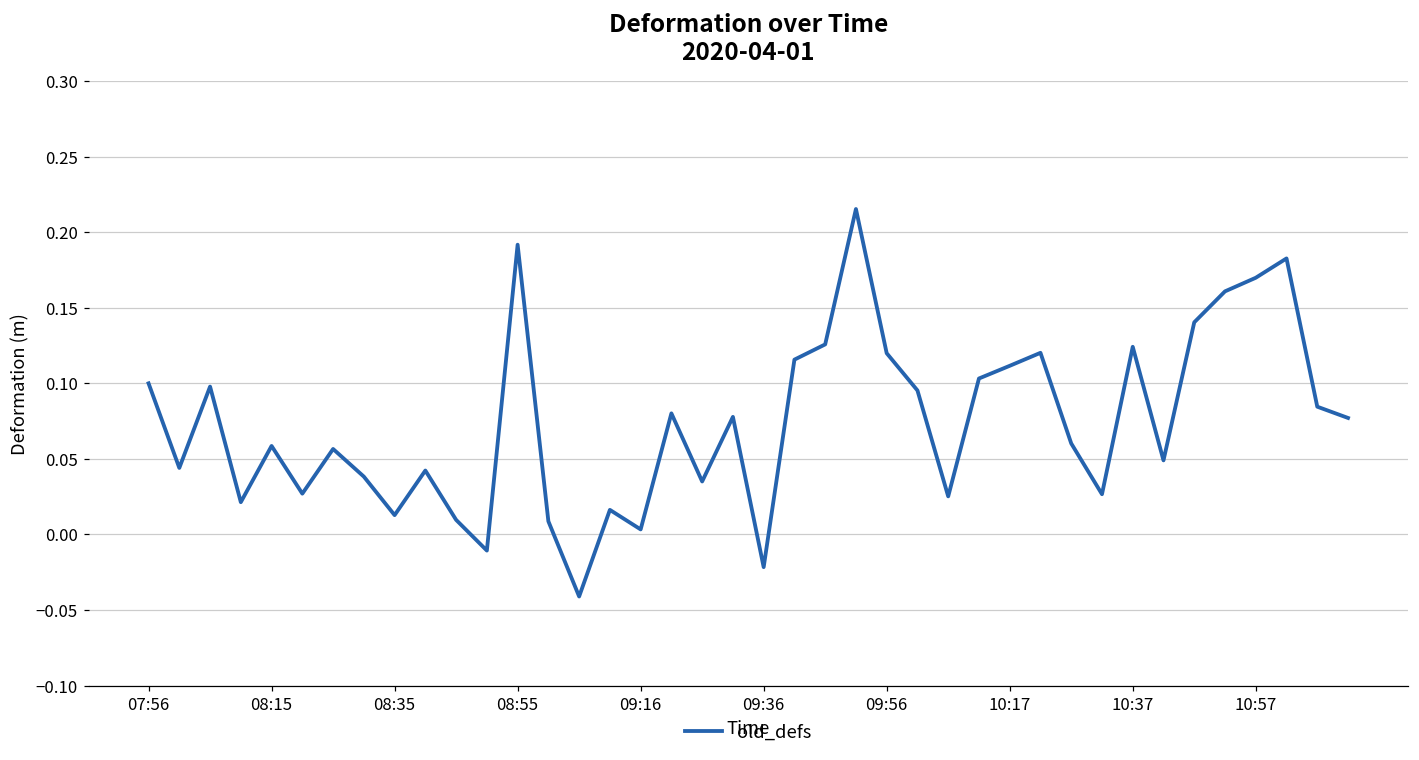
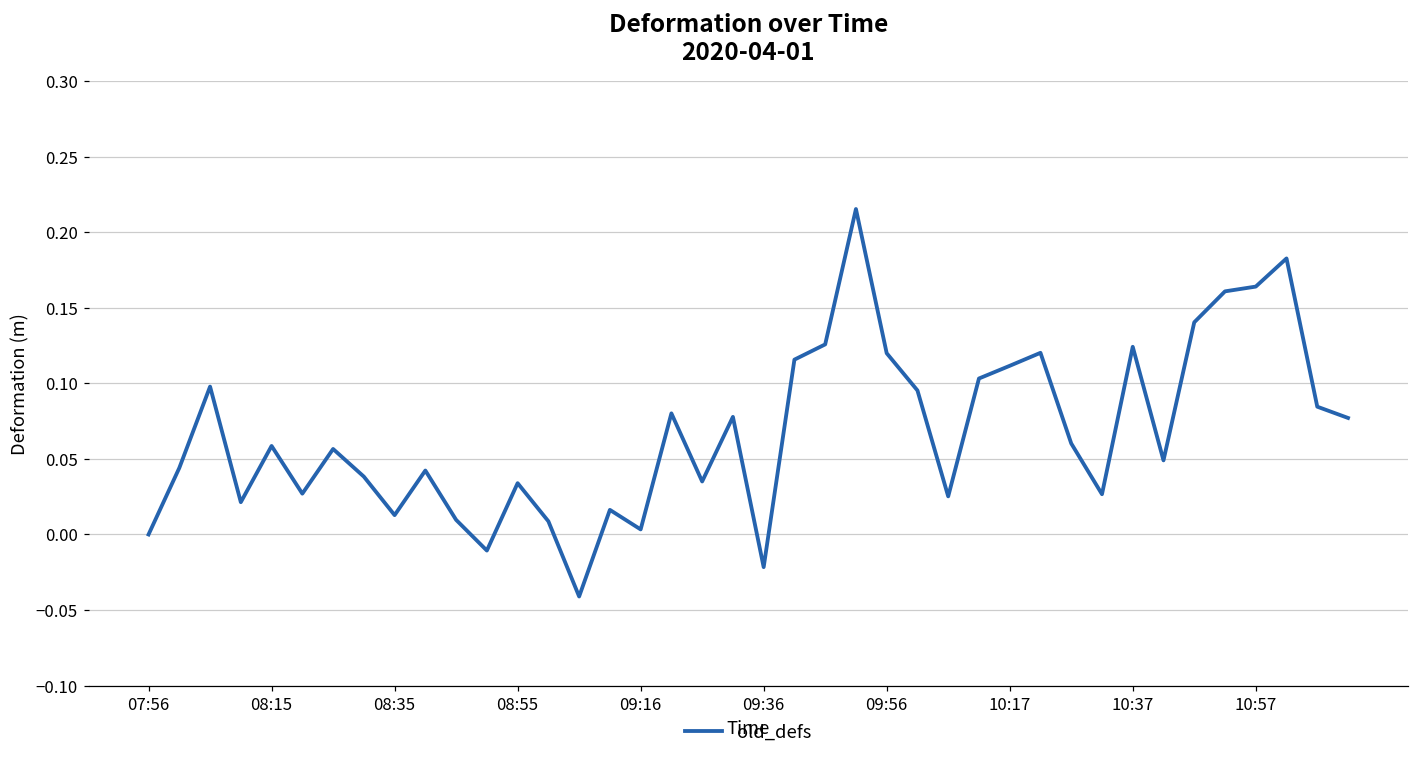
07:56: 0.1 -> 0.0
08:55: 0.192 -> 0.034
10:57: 0.170 -> 0.164
